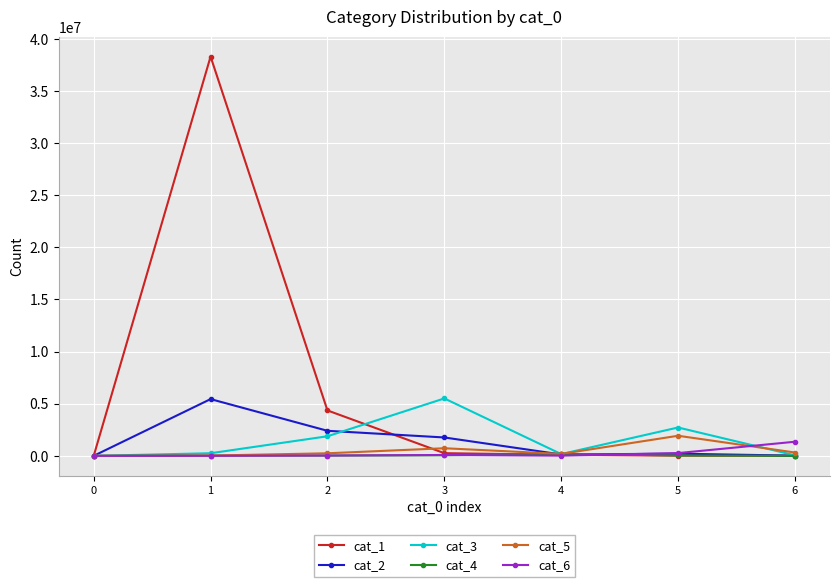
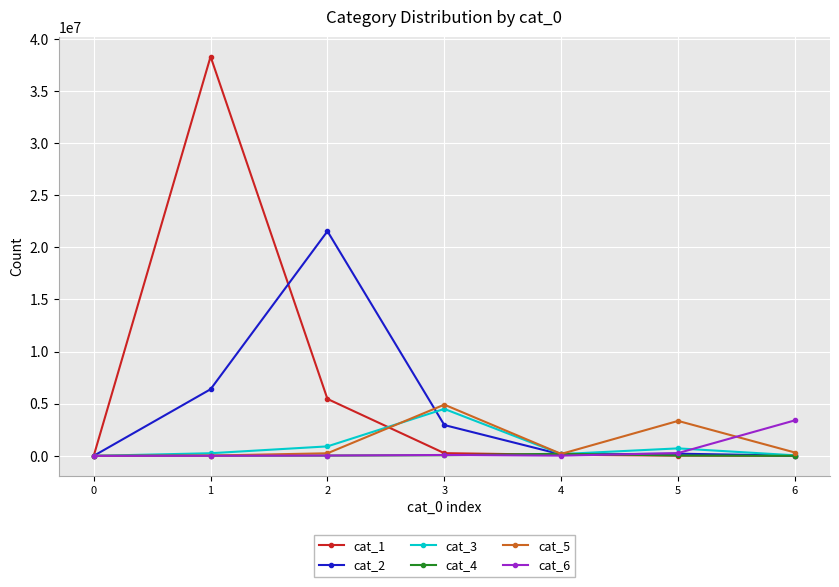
cat_2, 1: 5400000 -> 6400000
cat_1, 2: 4400000 -> 5500000
cat_2, 2: 2400000 -> 21500000
cat_3, 2: 1900000 -> 900000
cat_2, 3: 1800000 -> 3000000
cat_3, 3: 5500000 -> 4500000
cat_5, 3: 700000 -> 4900000
cat_3, 5: 2700000 -> 700000
cat_5, 5: 1900000 -> 3300000
cat_6, 6: 1400000 -> 3400000
